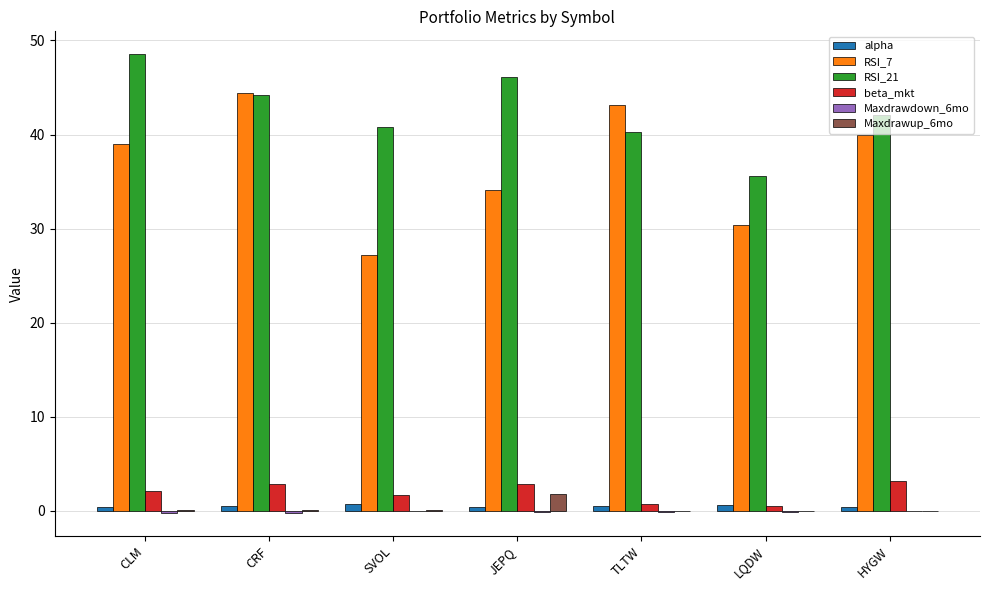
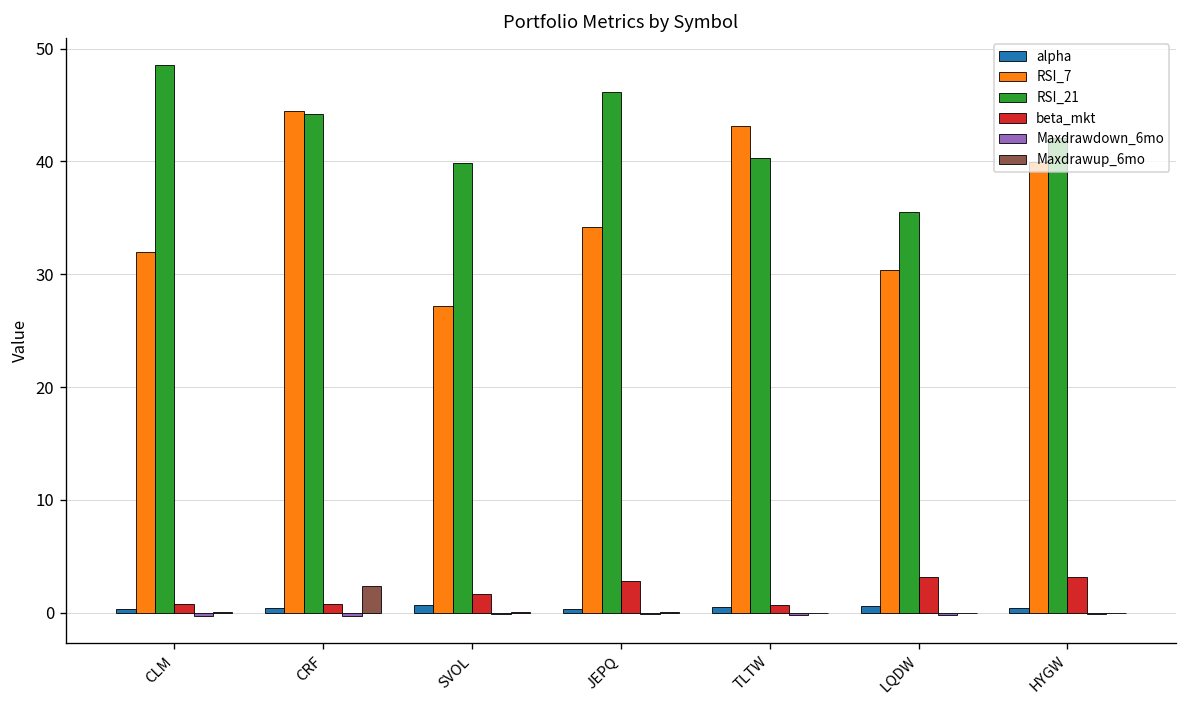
RSI_7, CLM: 39 -> 32
beta_mkt, CLM: 2 -> 1
beta_mkt, CRF: 3 -> 1
Maxdrawup_6mo, CRF: 0 -> 2
RSI_21, SVOL: 41 -> 40
Maxdrawup_6mo, JEPQ: 2 -> 0
beta_mkt, LQDW: 1 -> 3
